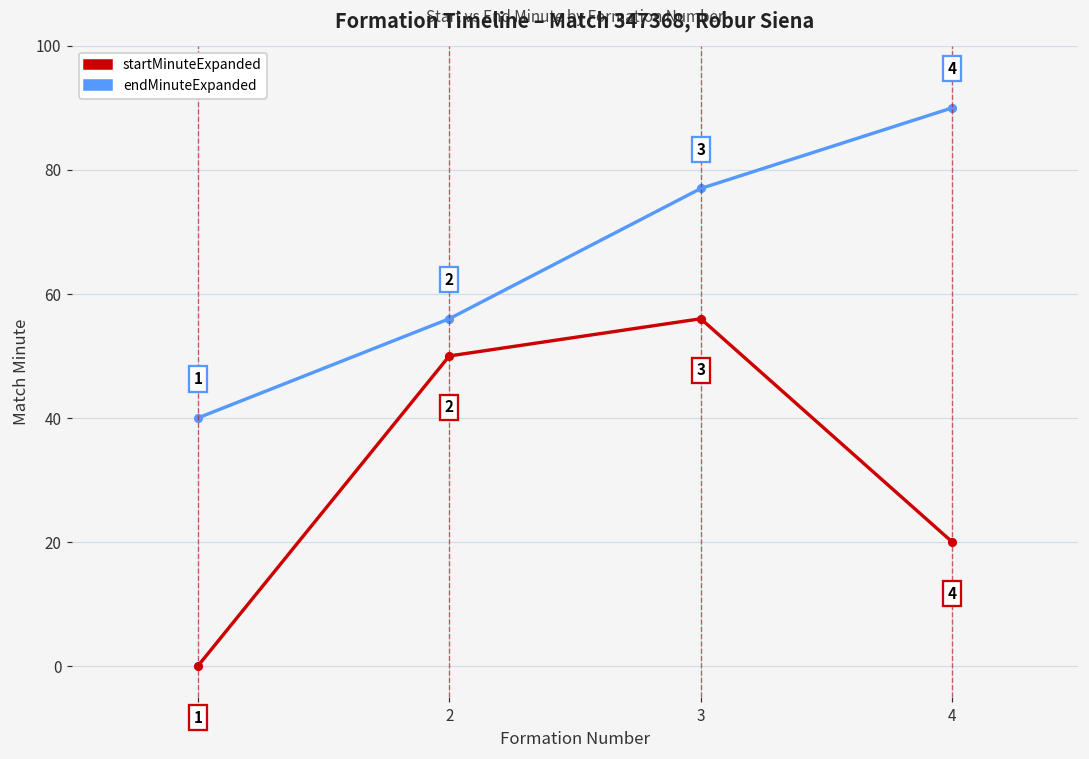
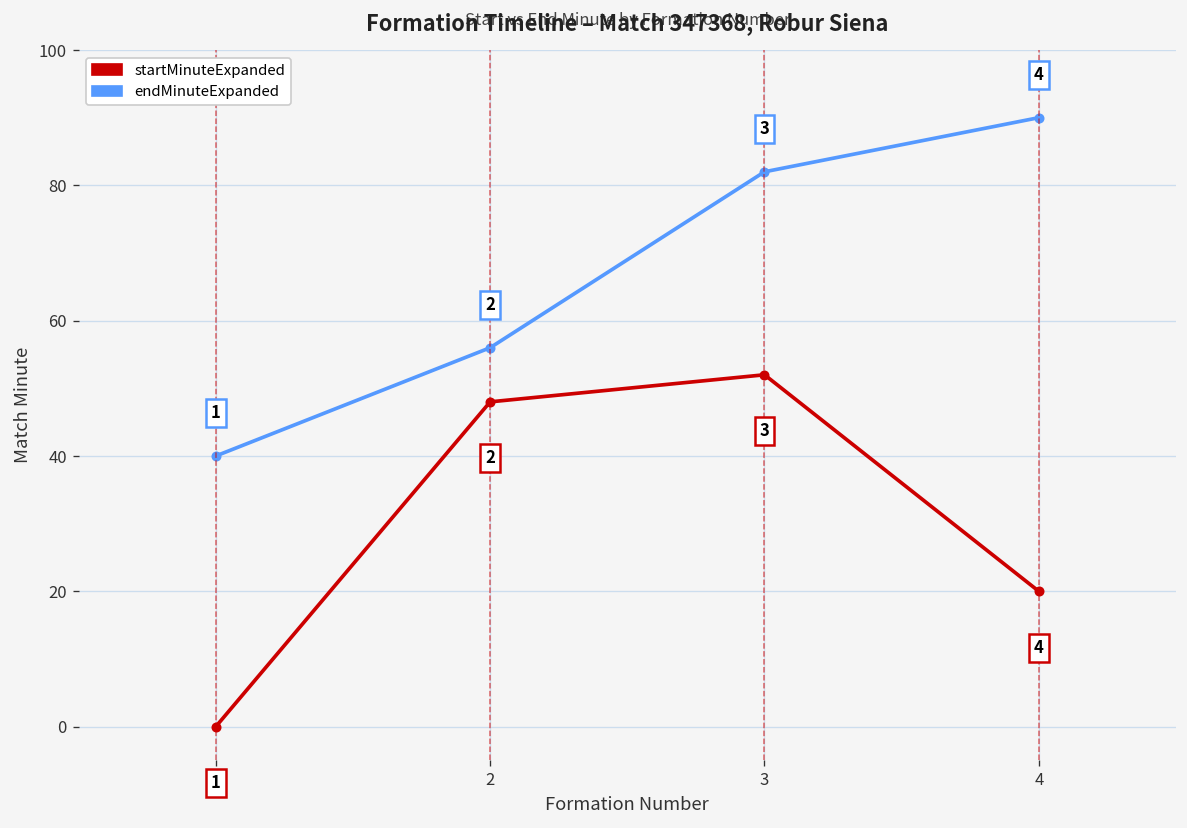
startMinuteExpanded, 2: 50 -> 48
endMinuteExpanded, 3: 77 -> 82
startMinuteExpanded, 3: 56 -> 52
